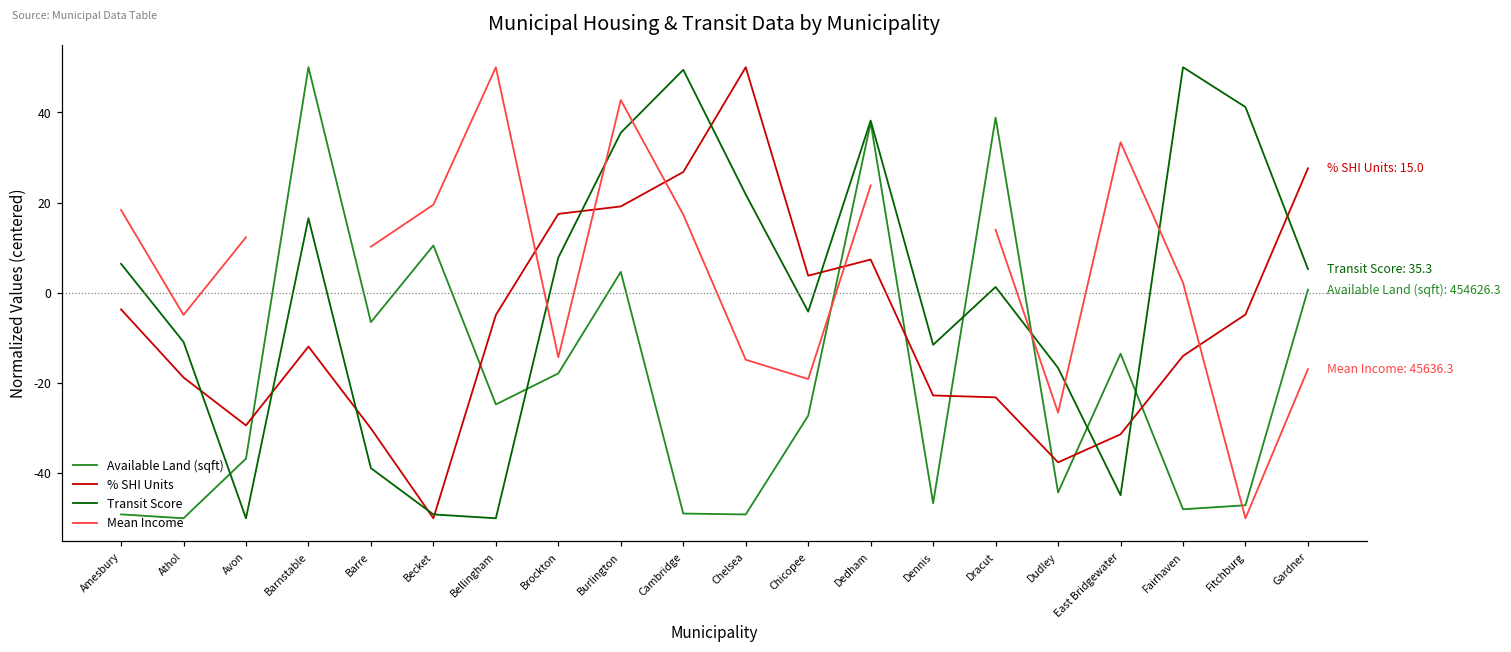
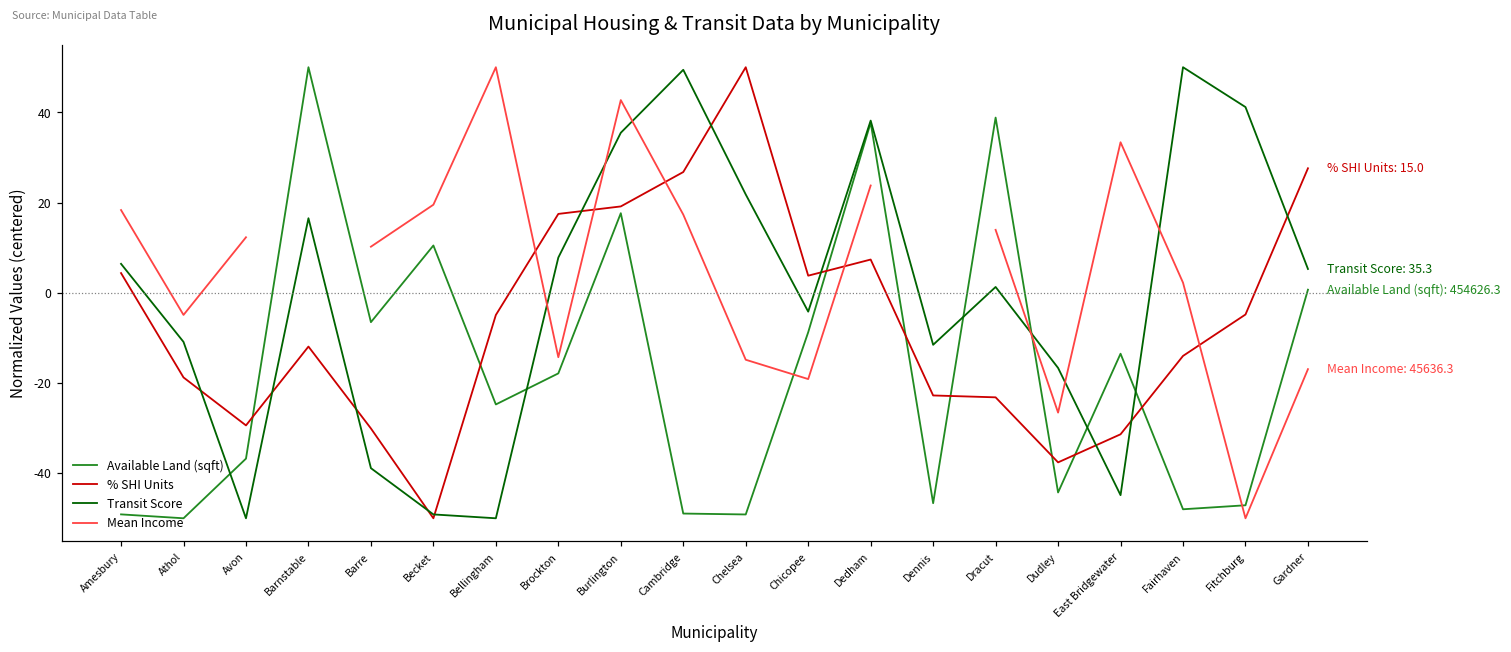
% SHI Units, Amesbury: -4 -> 4
Available Land (sqft), Burlington: 5 -> 18
Available Land (sqft), Chicopee: -27 -> -9
